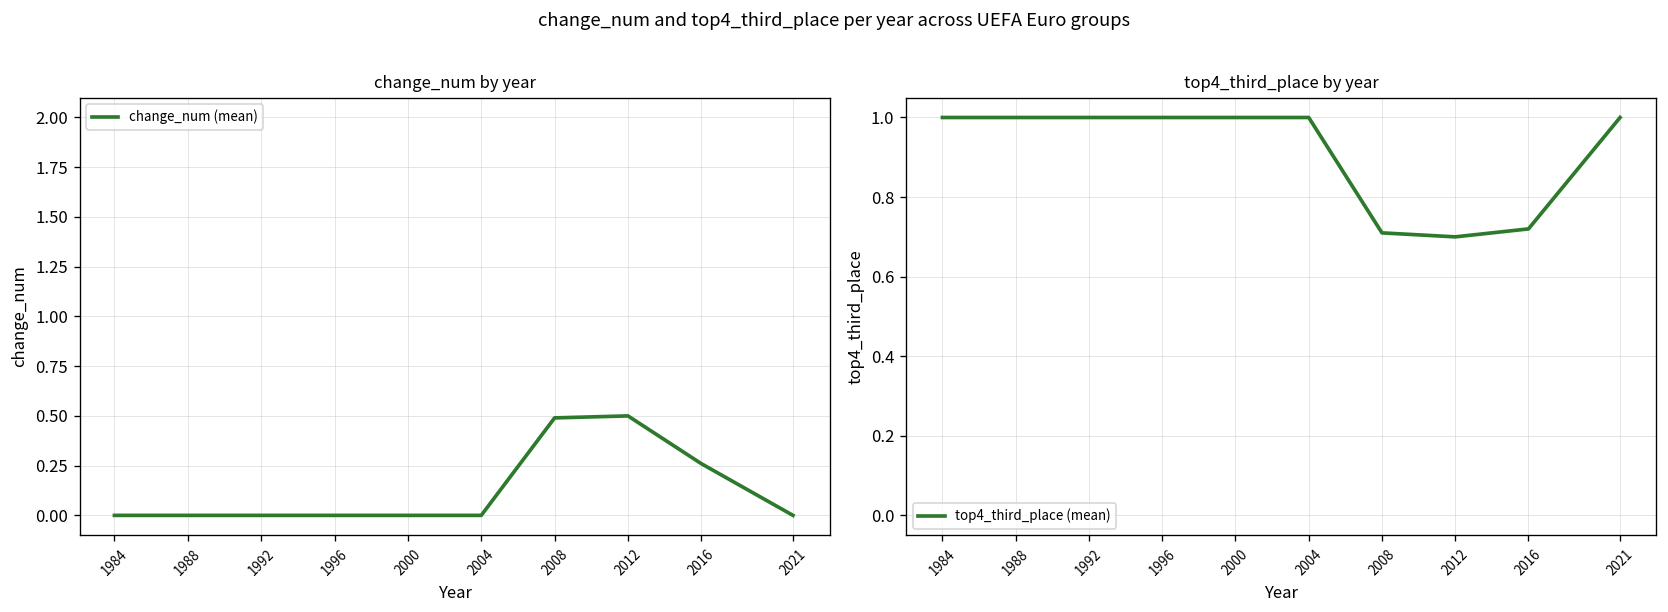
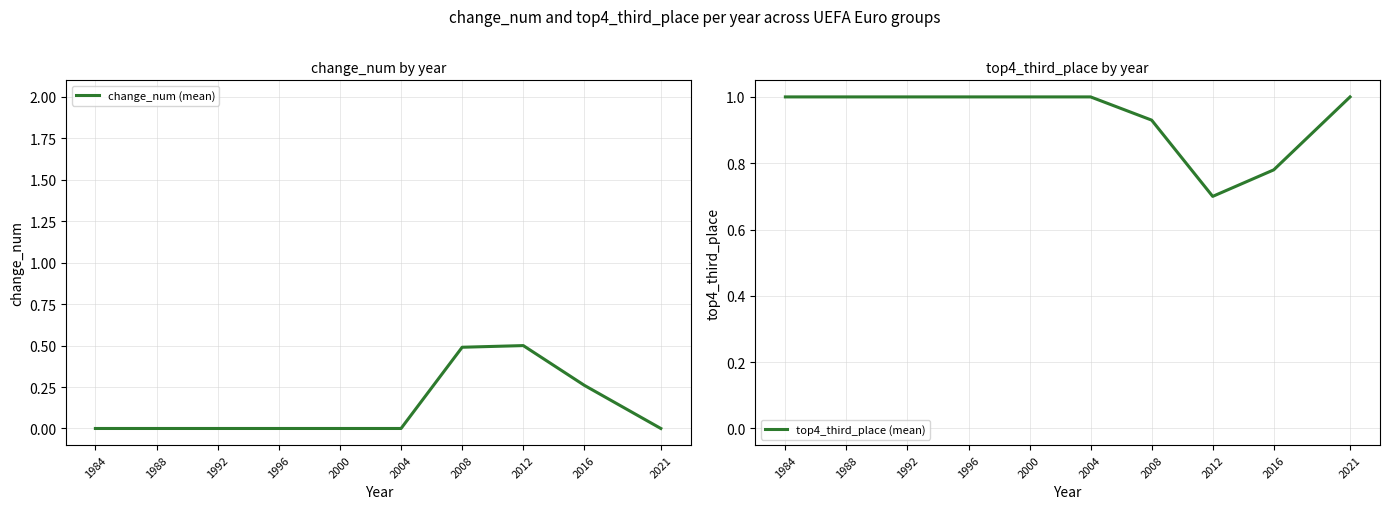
top4_third_place by year, top4_third_place (mean), 2008: 0.71 -> 0.93
top4_third_place by year, top4_third_place (mean), 2016: 0.72 -> 0.78
